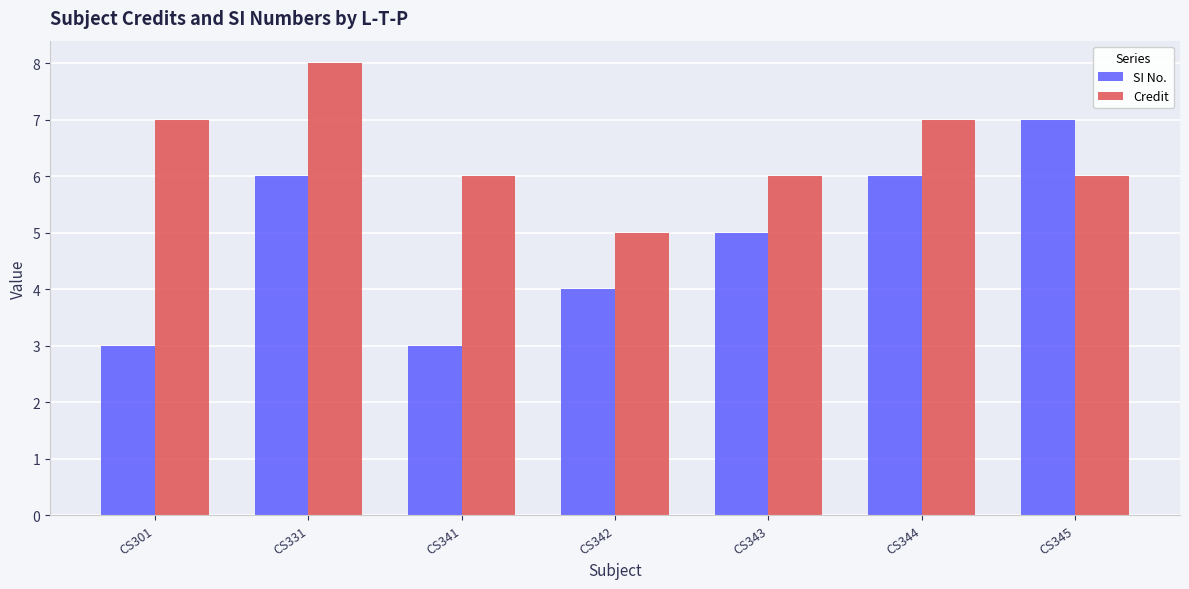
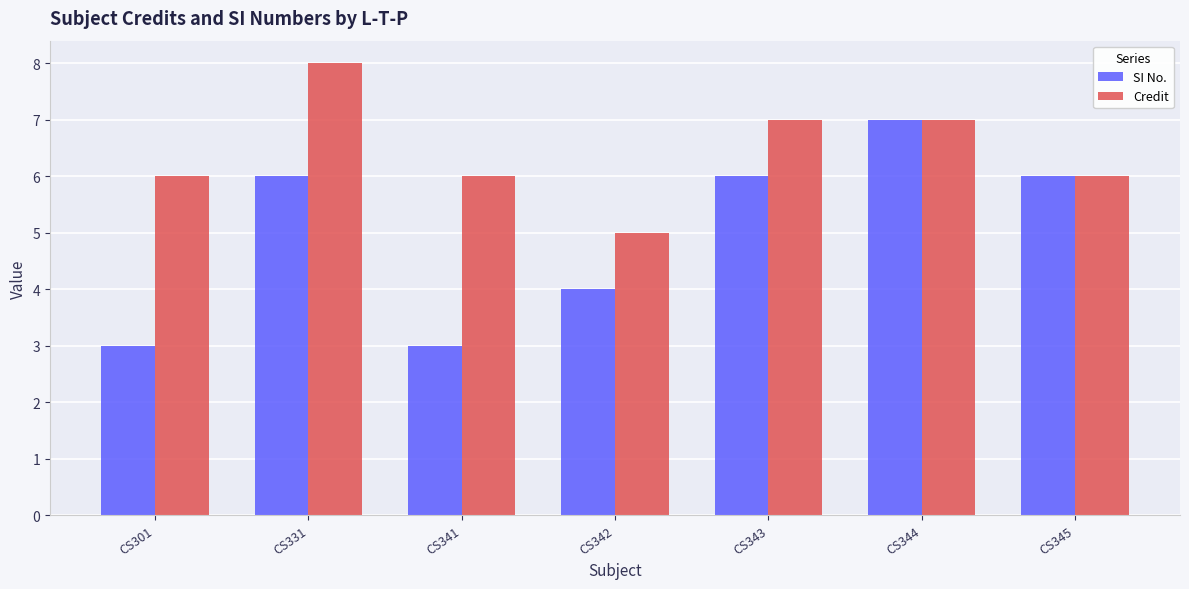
Credit, CS301: 7 -> 6
SI No., CS343: 5 -> 6
Credit, CS343: 6 -> 7
SI No., CS344: 6 -> 7
SI No., CS345: 7 -> 6
